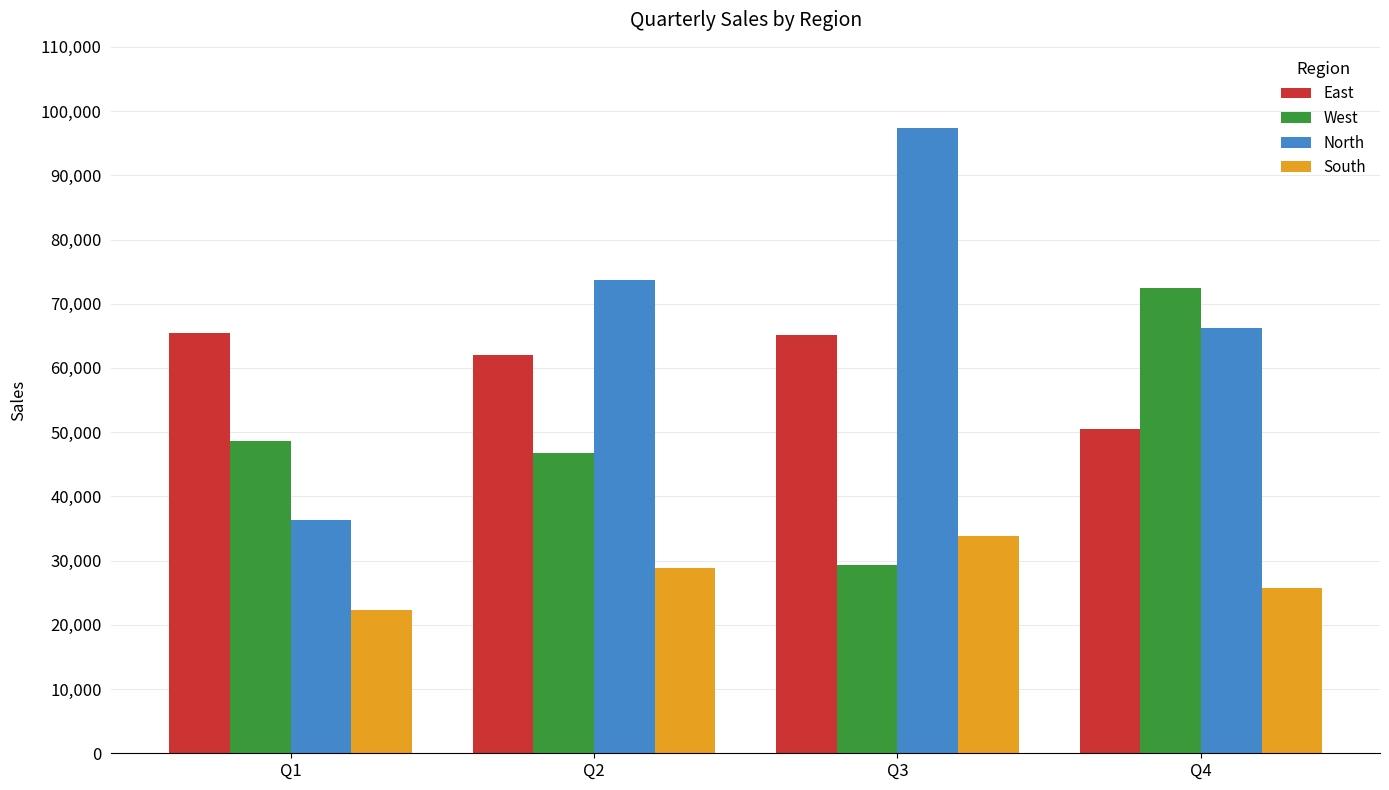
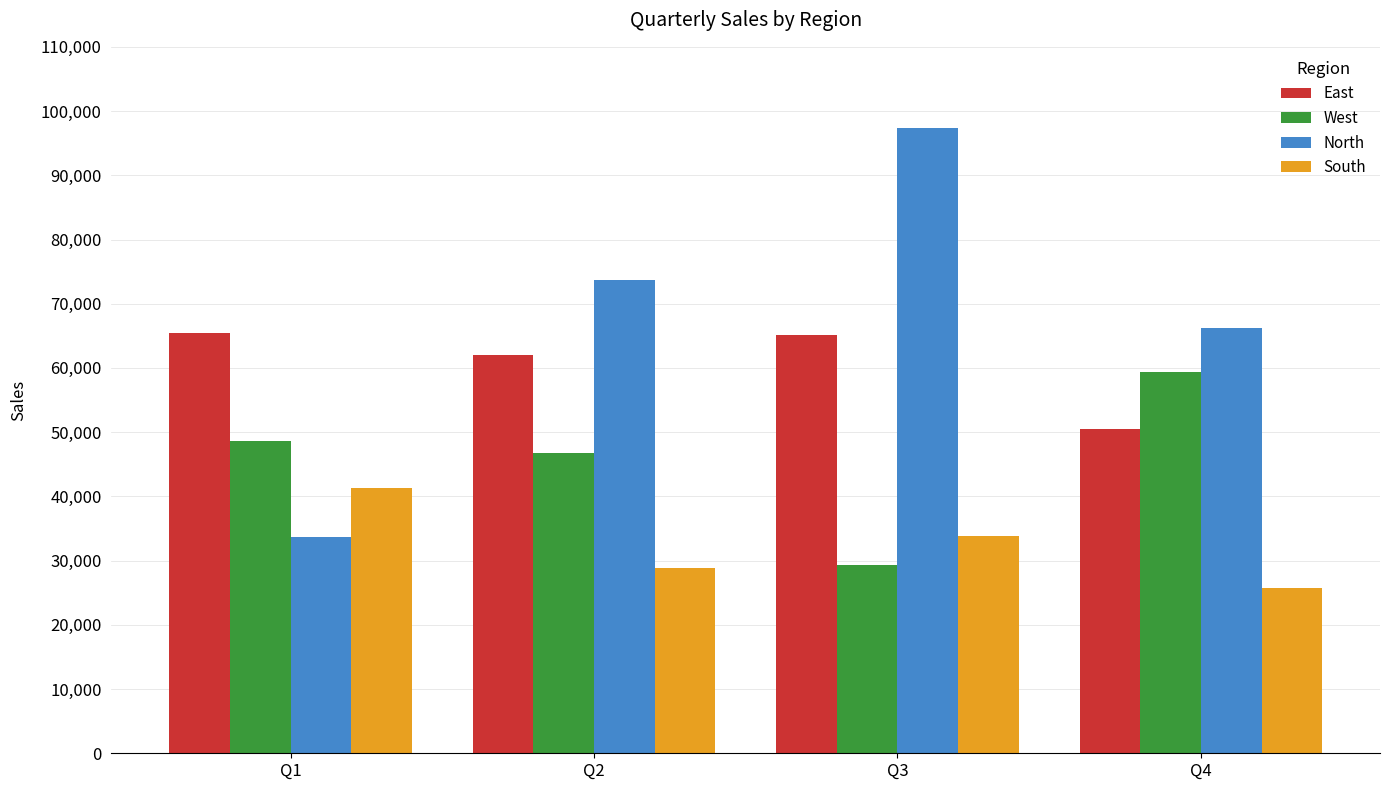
North, Q1: 36,000 -> 34,000
South, Q1: 22,000 -> 41,000
West, Q4: 72,000 -> 59,000
